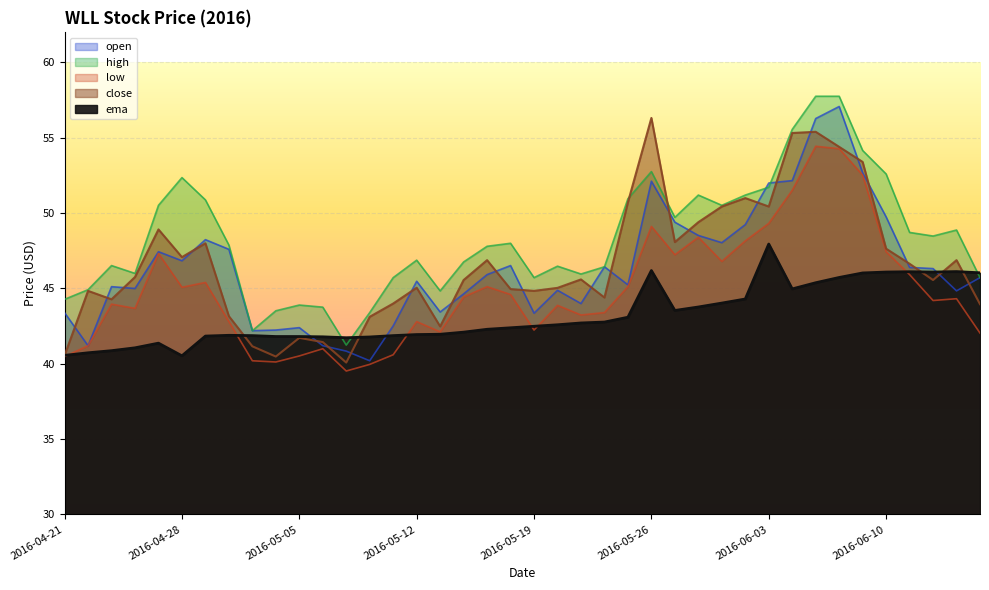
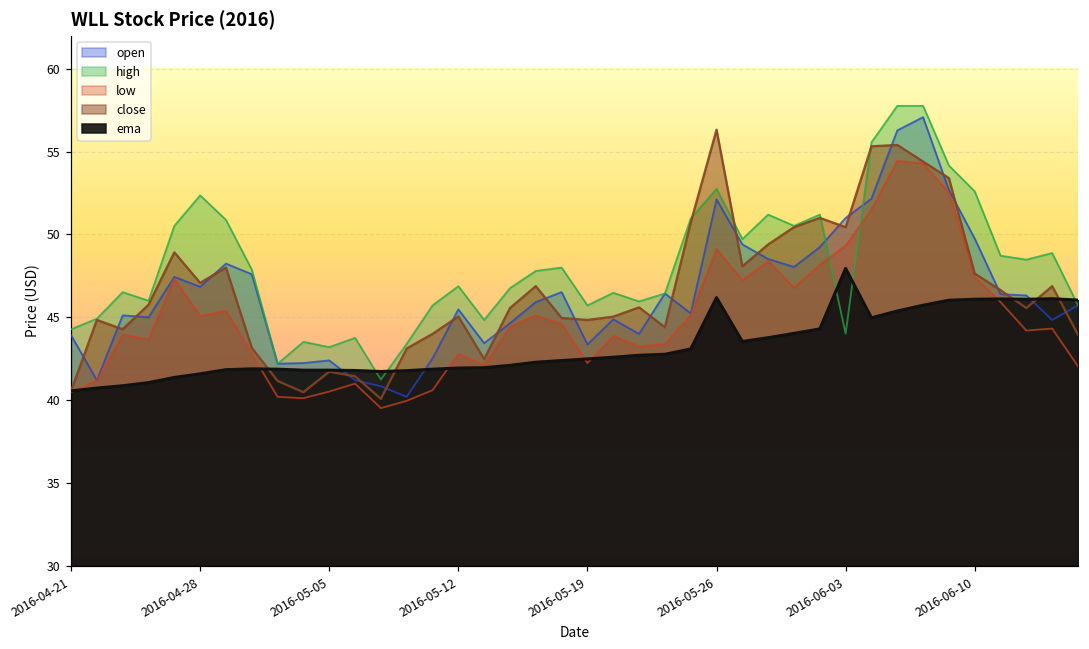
open, 2016-04-21: 43.4 -> 43.9
ema, 2016-04-28: 40.5 -> 41.6
high, 2016-05-05: 43.9 -> 43.2
open, 2016-06-03: 52 -> 51
high, 2016-06-03: 51.7 -> 44.0
